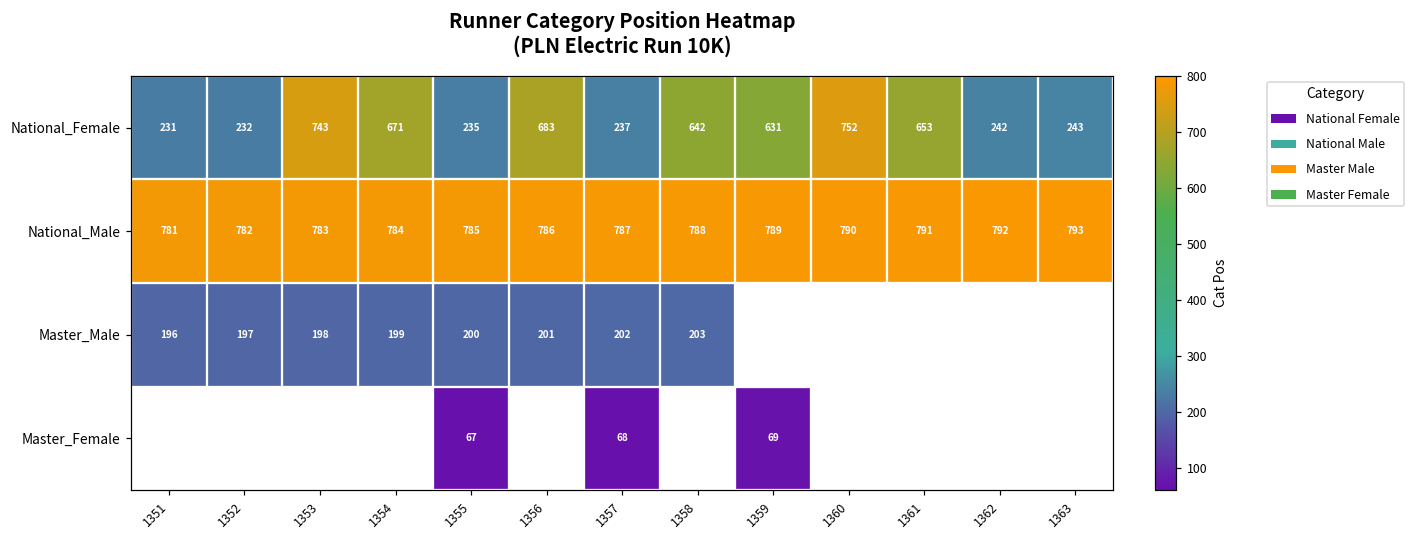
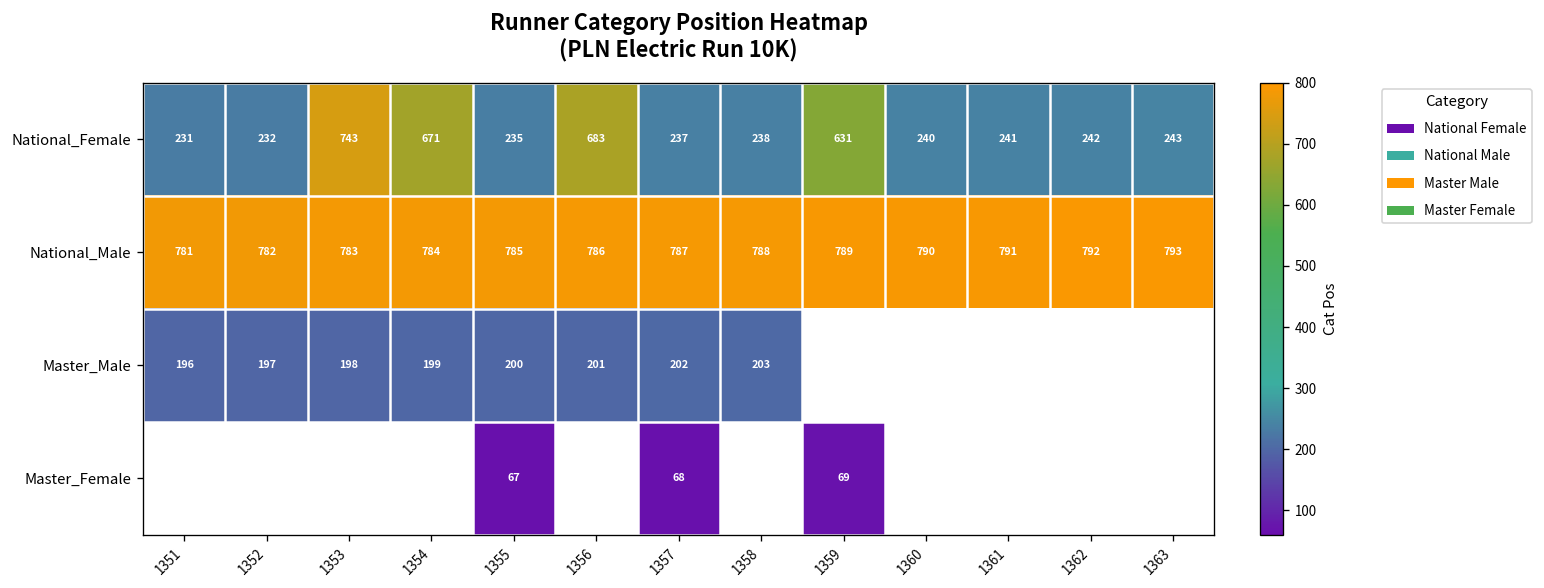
National_Female, 1358: 642 -> 238
National_Female, 1360: 752 -> 240
National_Female, 1361: 653 -> 241
